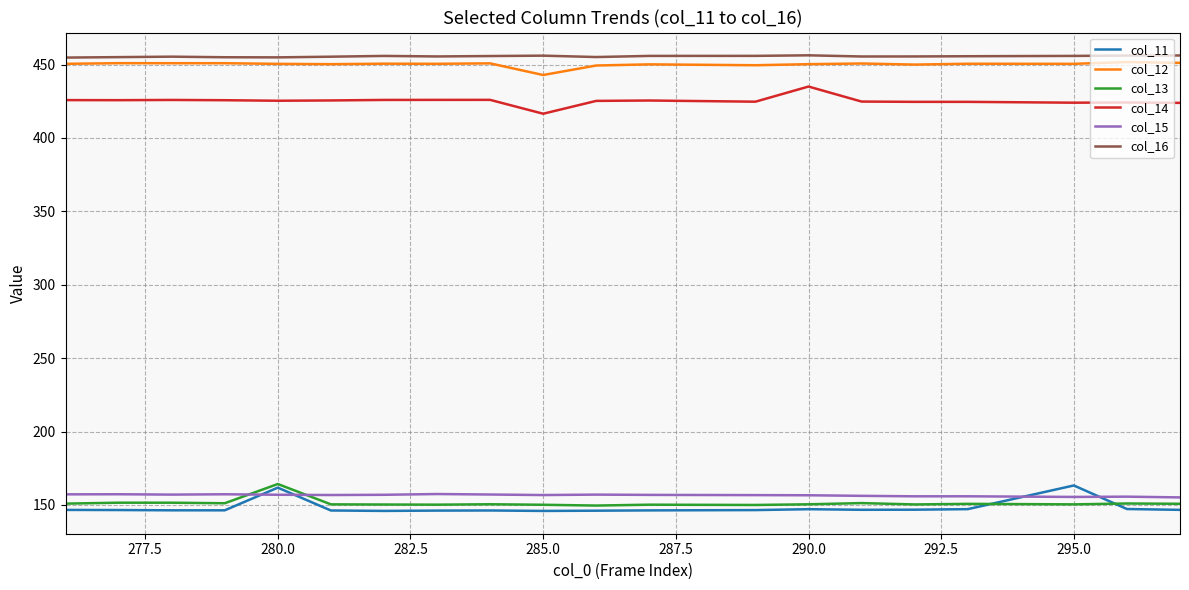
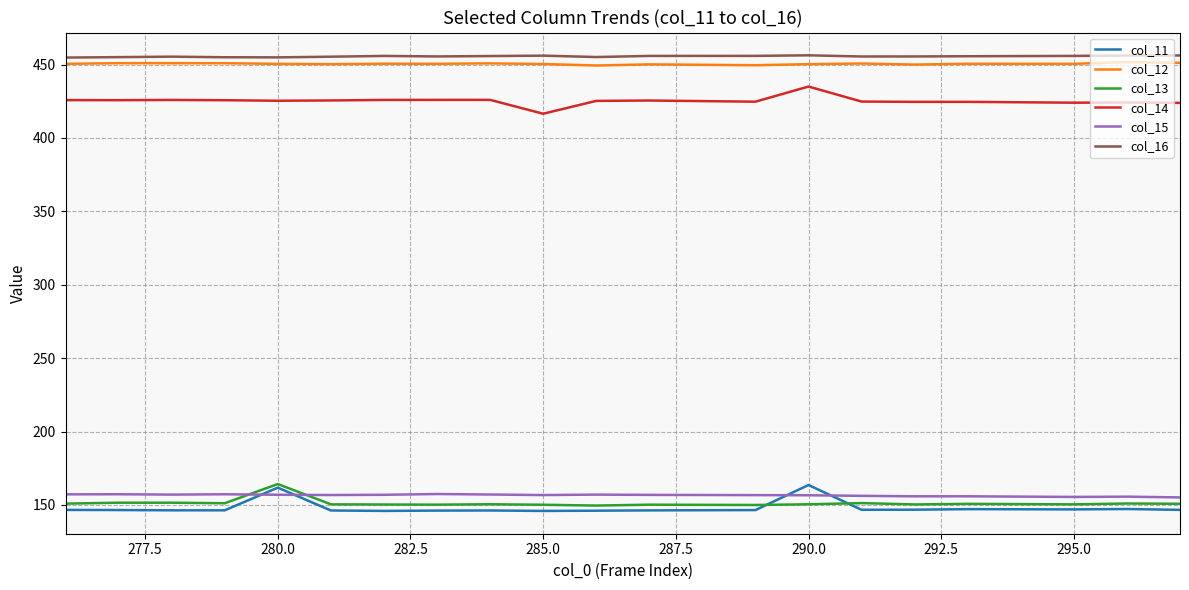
col_12, 285.0: 443 -> 450
col_11, 290.0: 147 -> 164
col_11, 295.0: 163 -> 147
